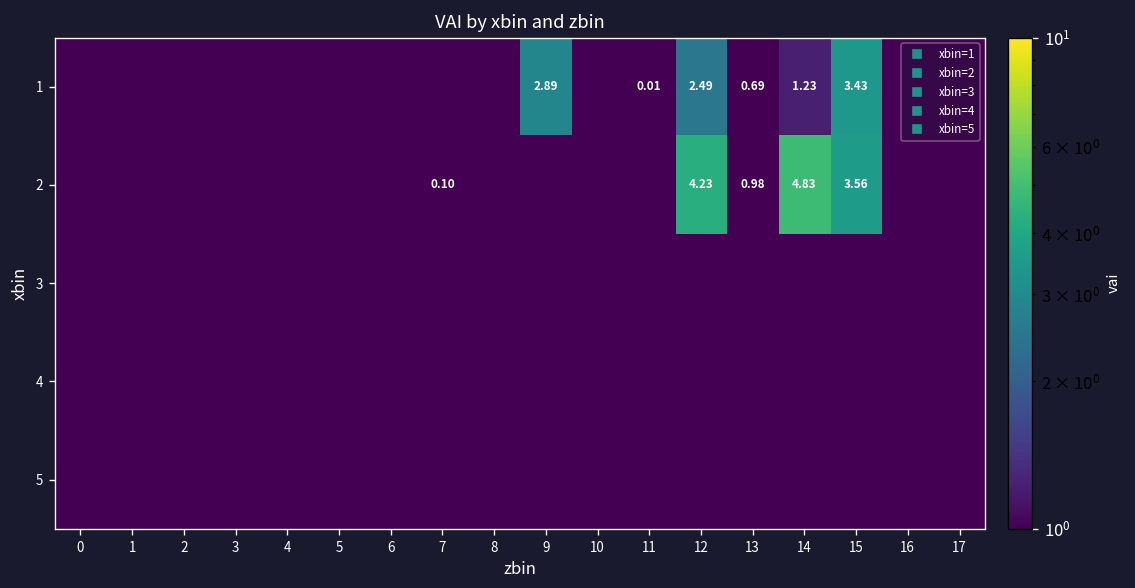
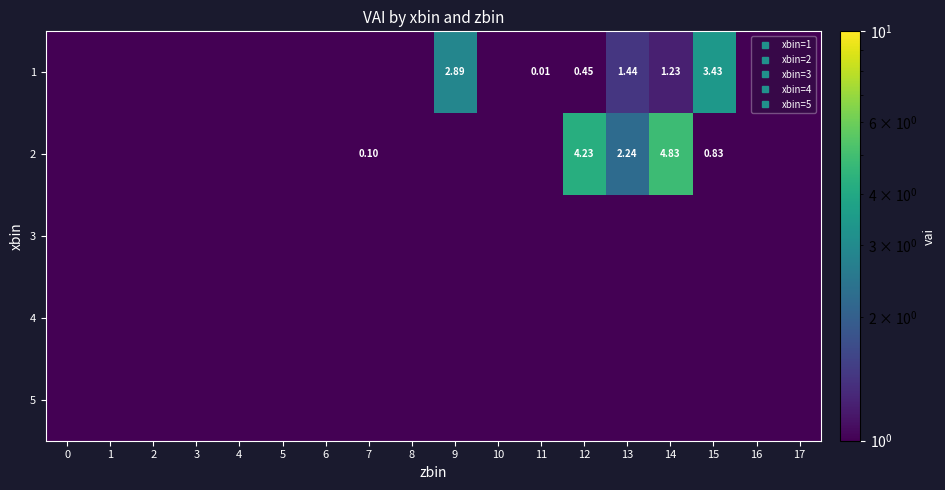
1, 12: 2.49 -> 0.45
1, 13: 0.69 -> 1.44
2, 13: 0.98 -> 2.24
2, 15: 3.56 -> 0.83
